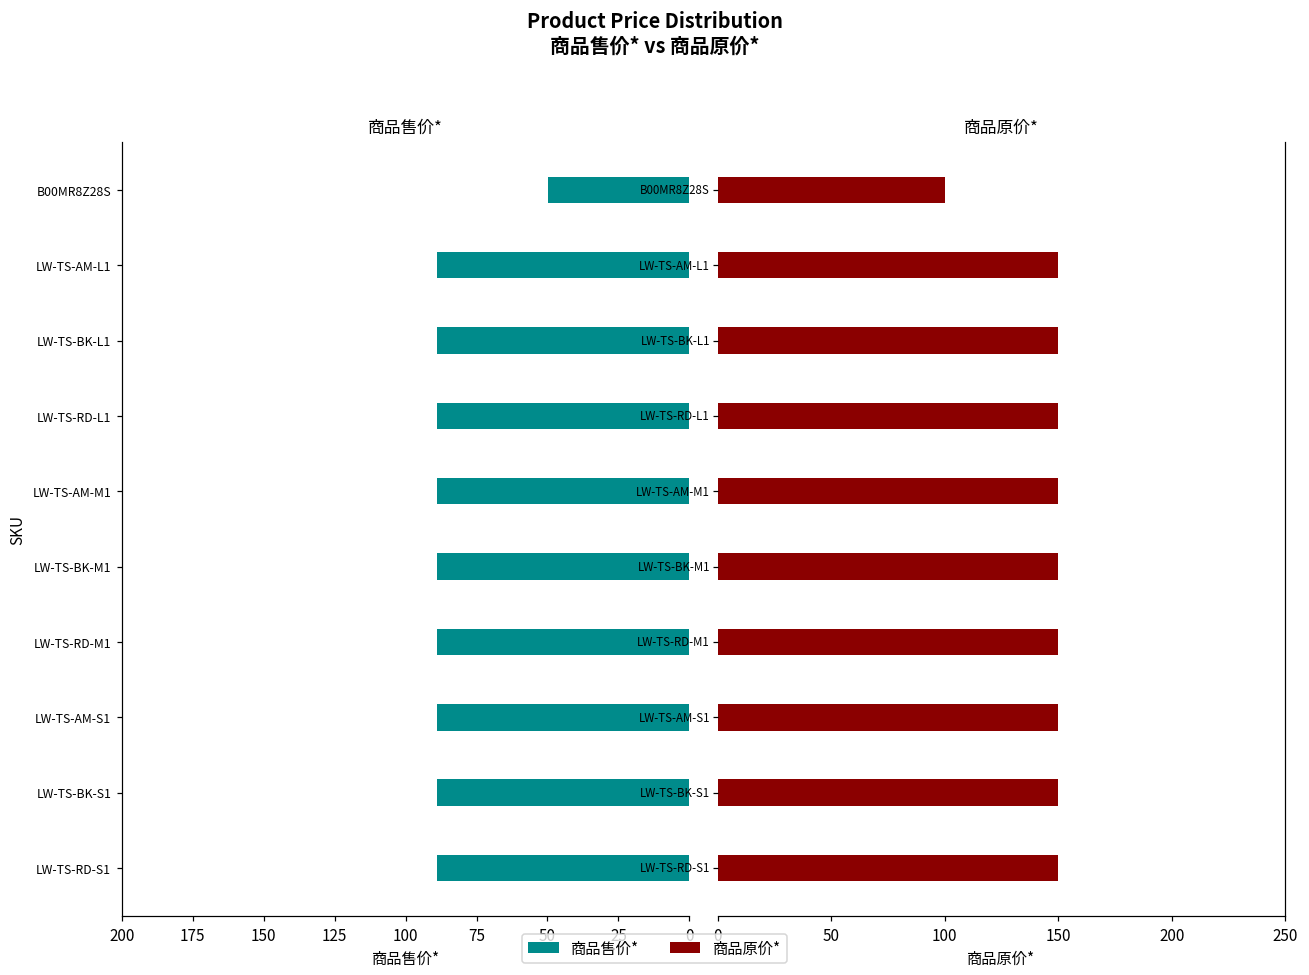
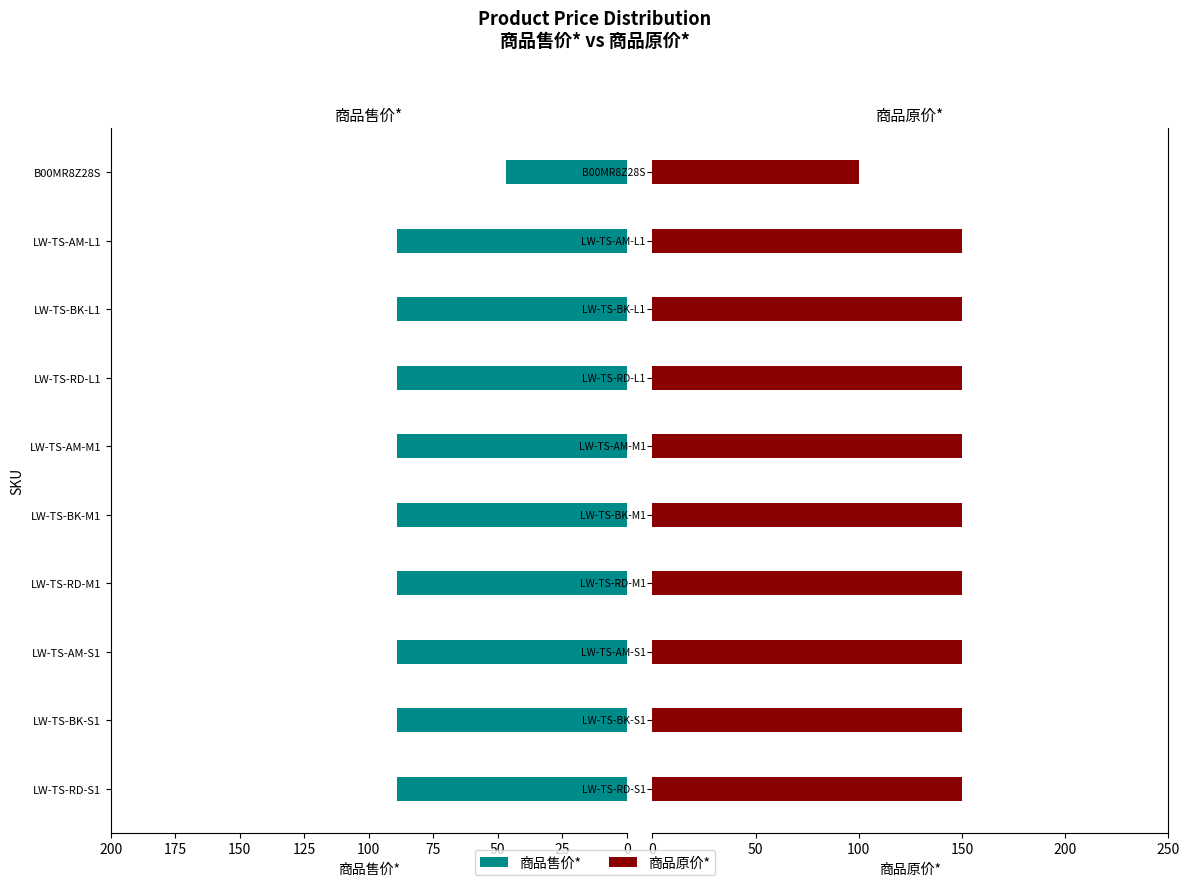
商品售价*, B00MR8Z28S: 50 -> 47
